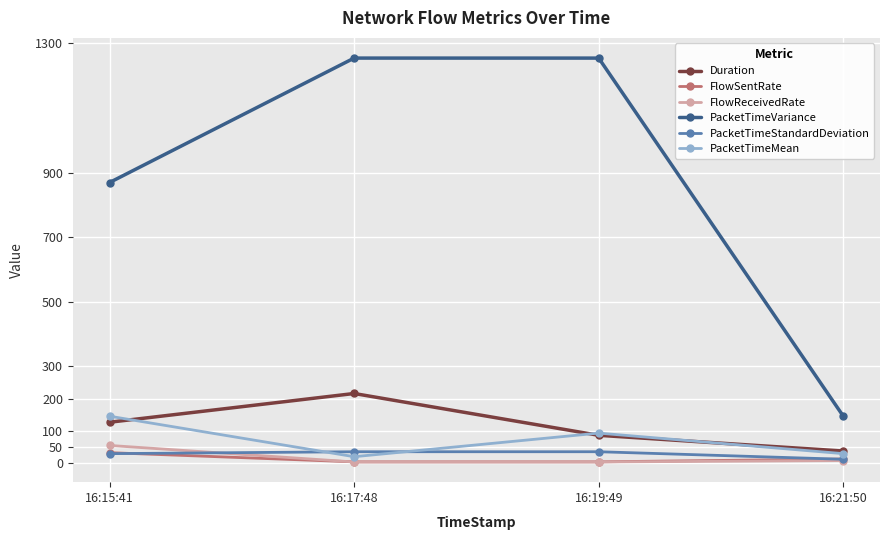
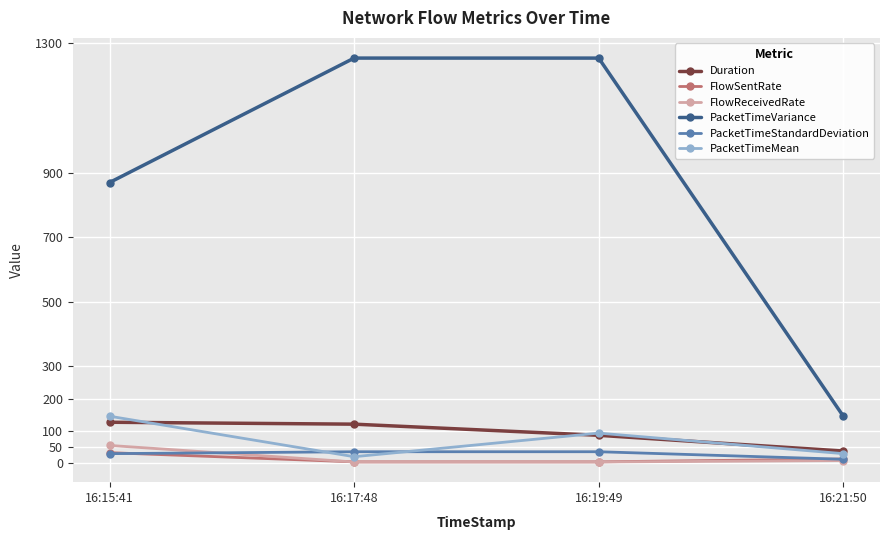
Duration, 16:17:48: 220 -> 120
